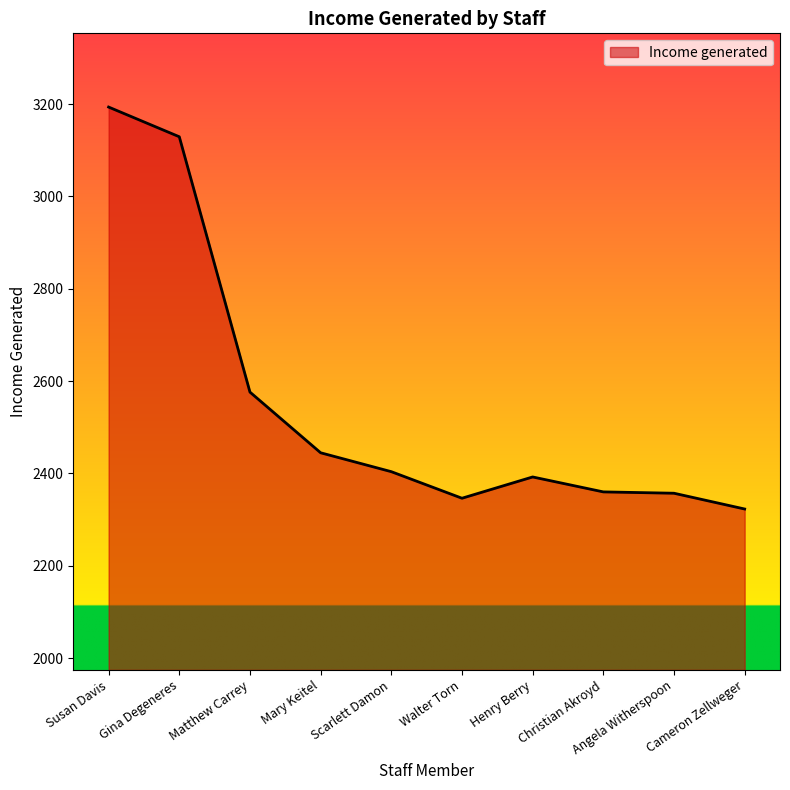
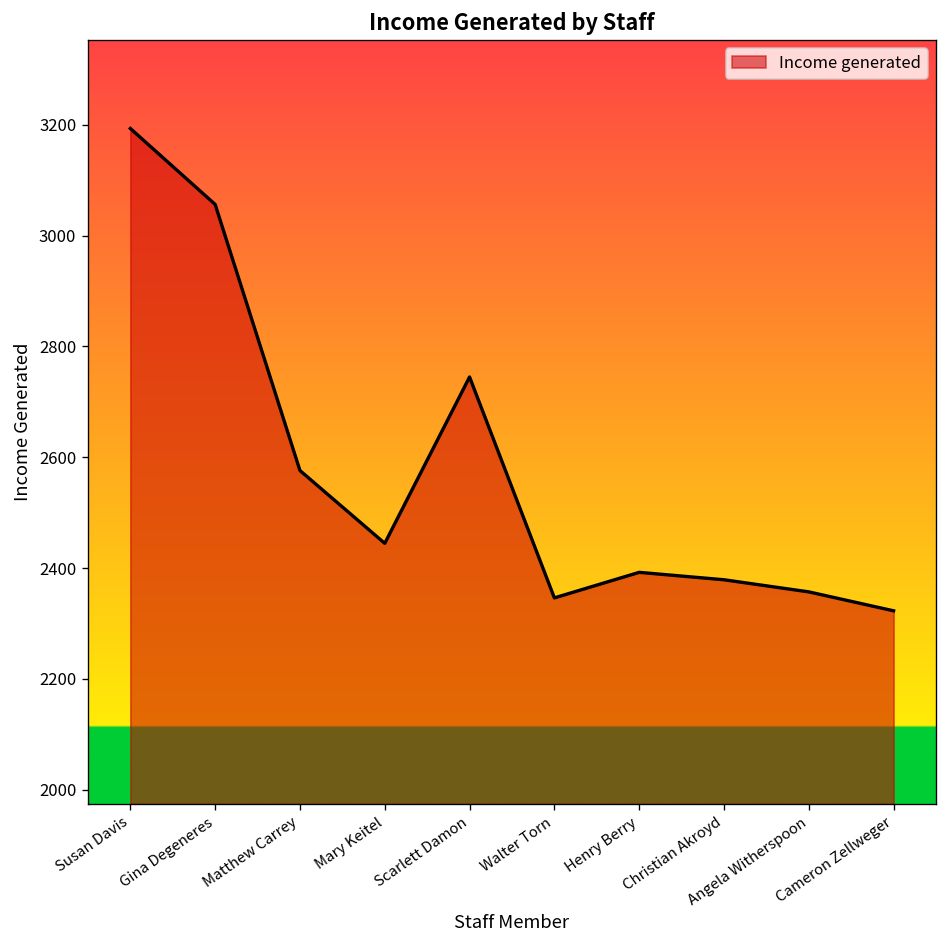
Gina Degeneres: 3130 -> 3060
Scarlett Damon: 2400 -> 2740
Christian Akroyd: 2360 -> 2380
